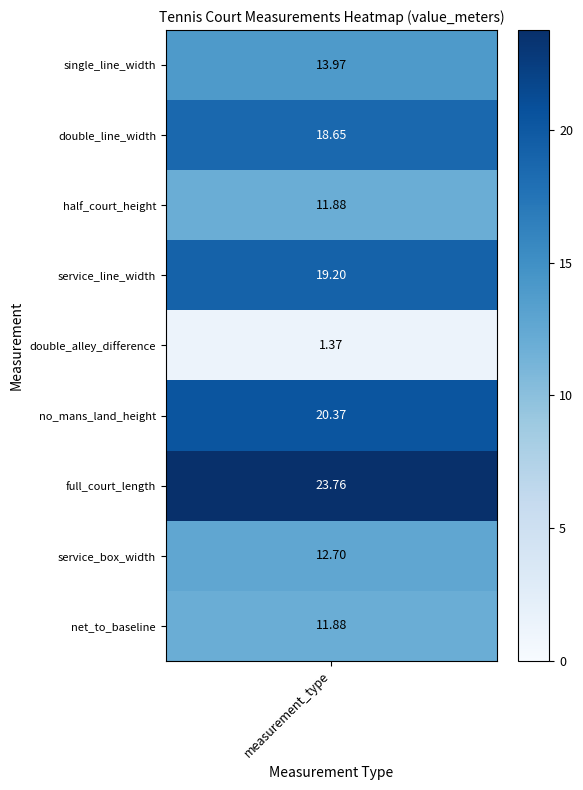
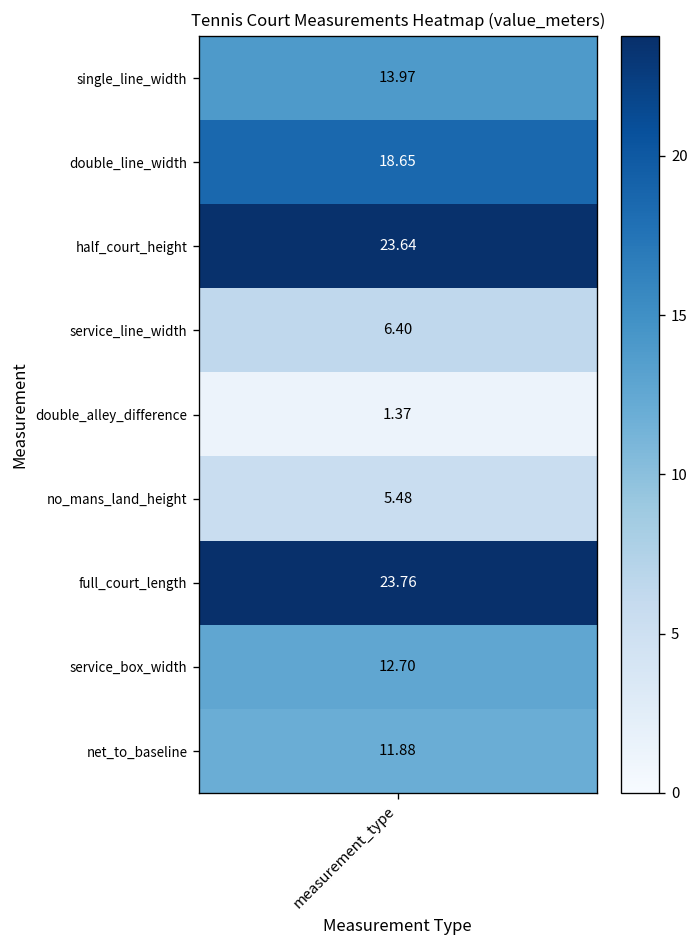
half_court_height, measurement_type: 11.88 -> 23.64
service_line_width, measurement_type: 19.20 -> 6.40
no_mans_land_height, measurement_type: 20.37 -> 5.48
